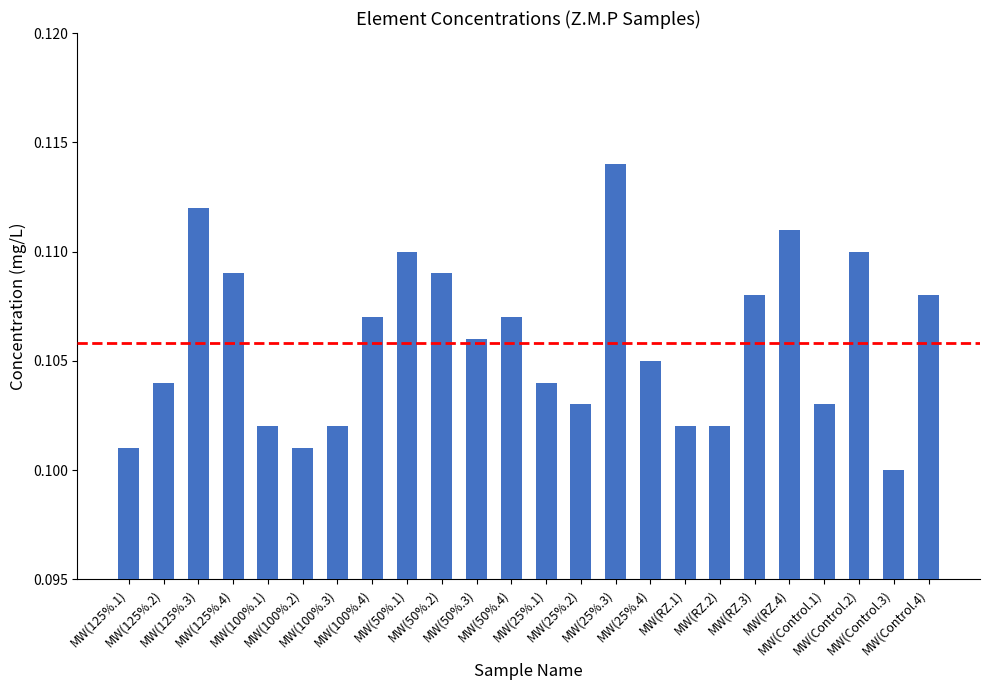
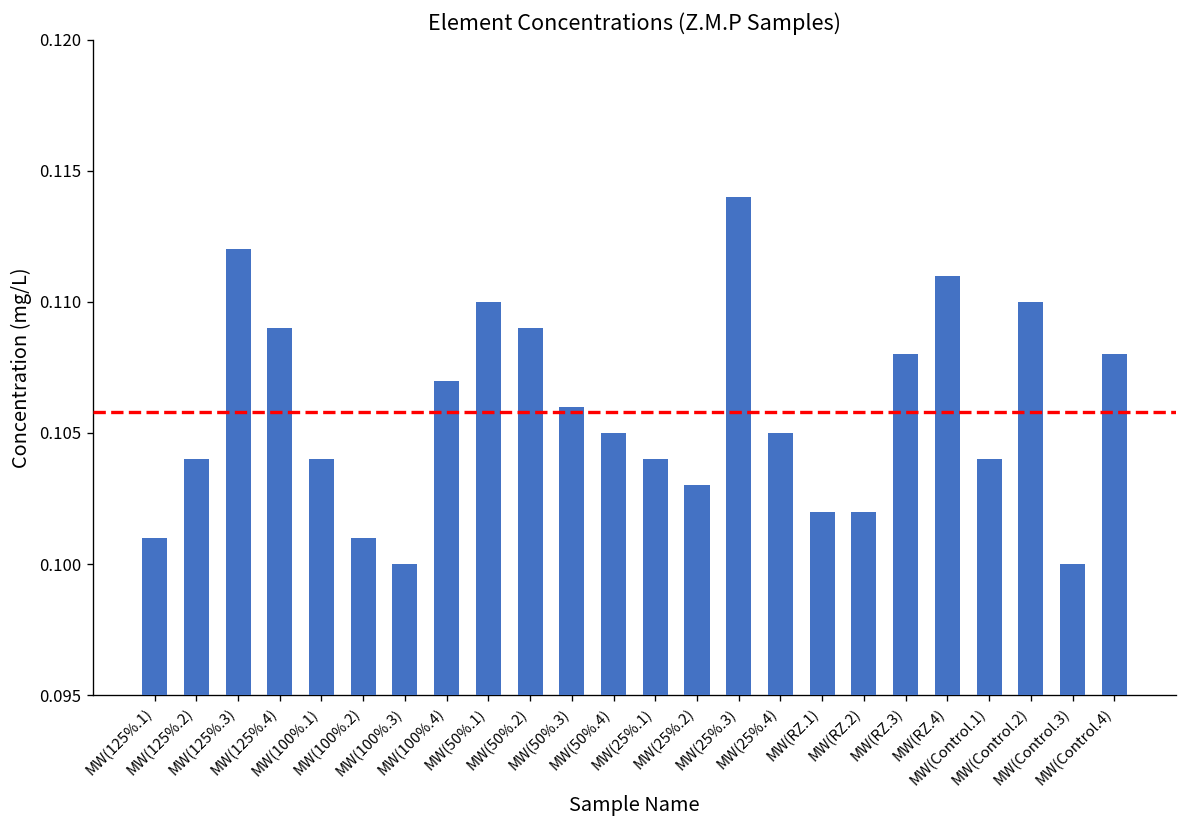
MW(100%.1): 0.102 -> 0.104
MW(100%.3): 0.102 -> 0.100
MW(50%.4): 0.107 -> 0.105
MW(Control.1): 0.103 -> 0.104
